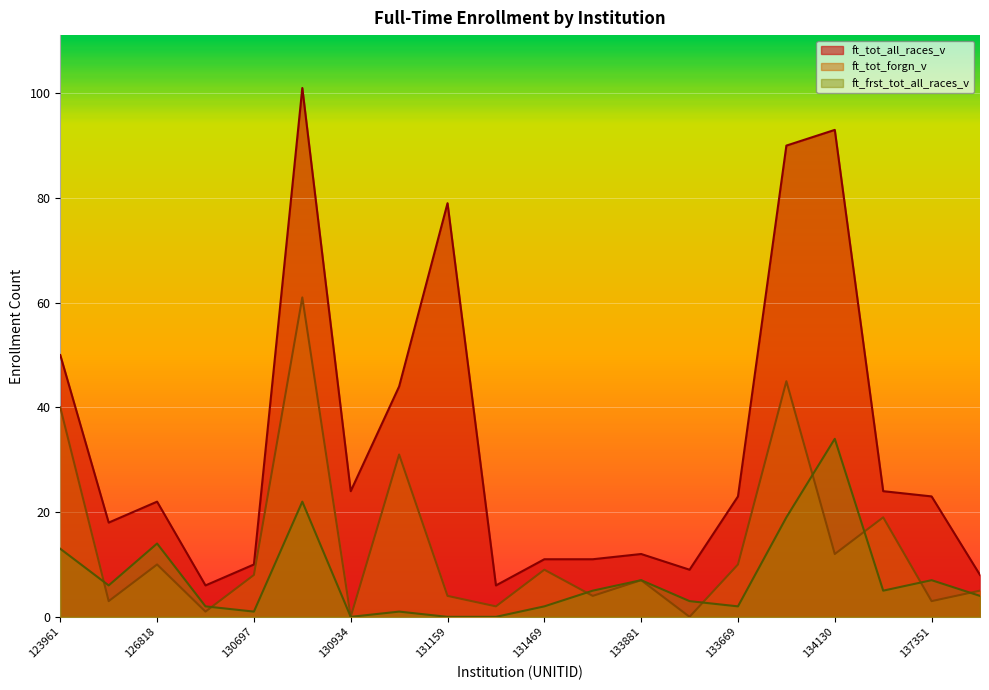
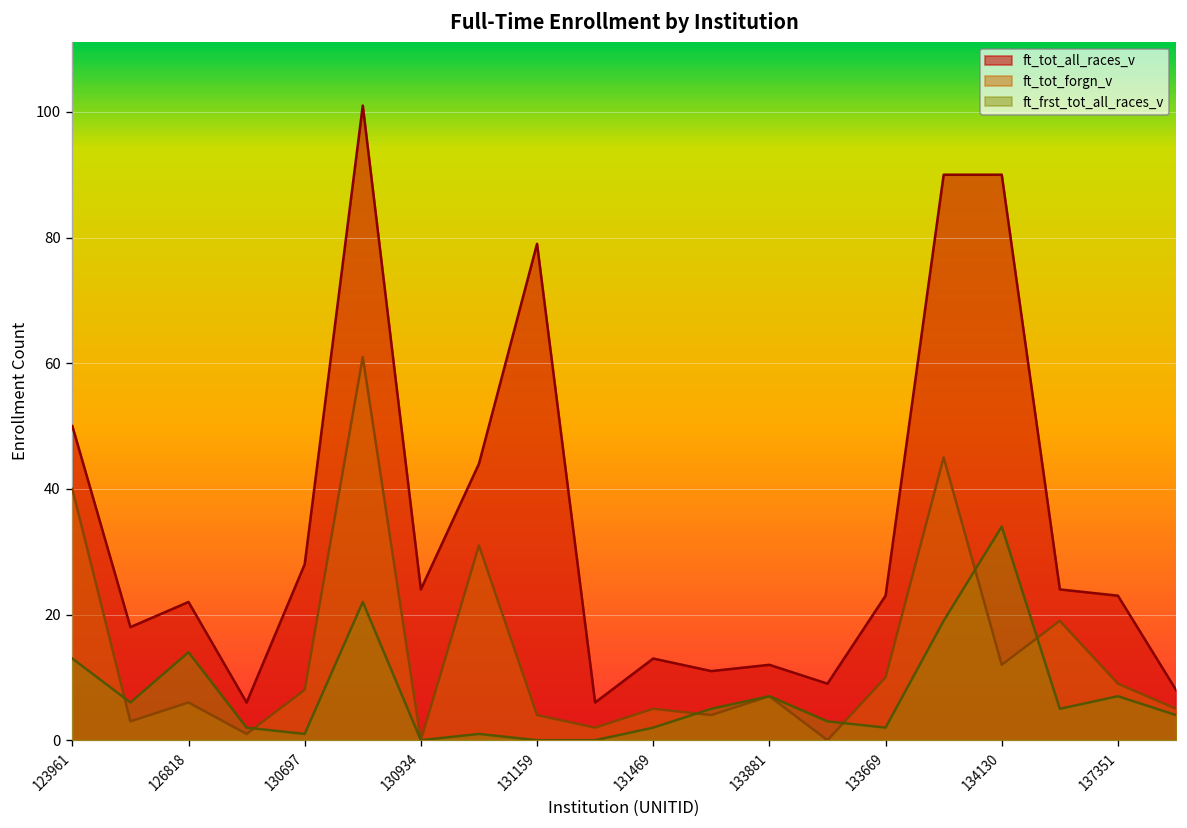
ft_tot_forgn_v, 126818: 10 -> 6
ft_tot_all_races_v, 130697: 10 -> 28
ft_tot_all_races_v, 131469: 11 -> 13
ft_tot_forgn_v, 131469: 9 -> 5
ft_tot_all_races_v, 134130: 93 -> 90
ft_tot_forgn_v, 137351: 3 -> 9
